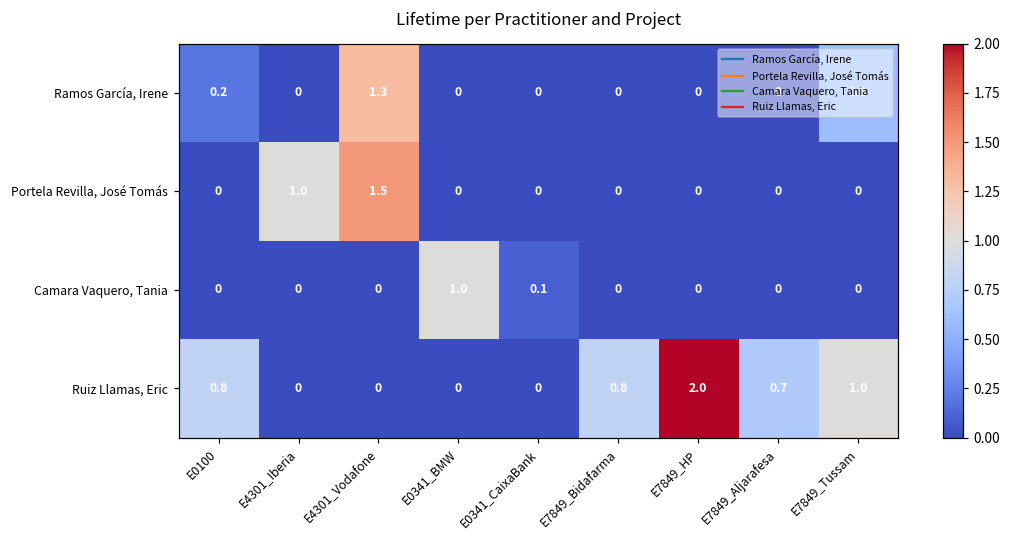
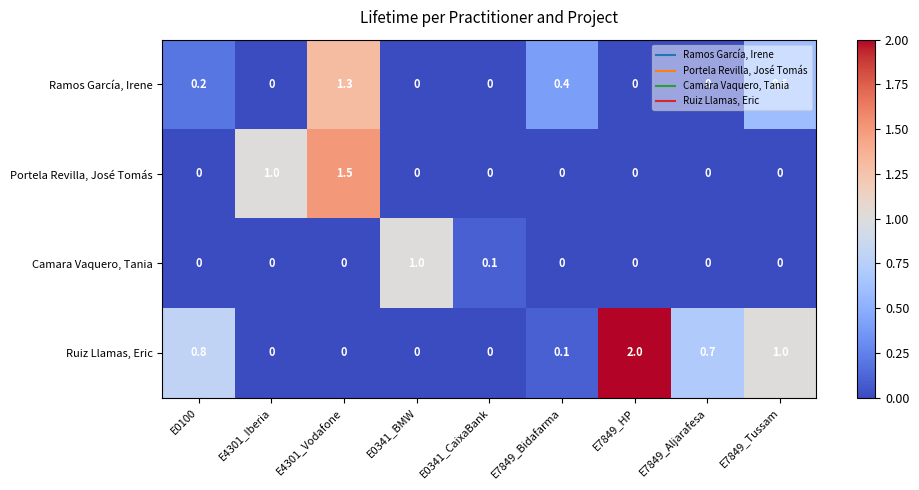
Ramos García, Irene, E7849_Bidafarma: 0 -> 0.4
Ruiz Llamas, Eric, E7849_Bidafarma: 0.8 -> 0.1
